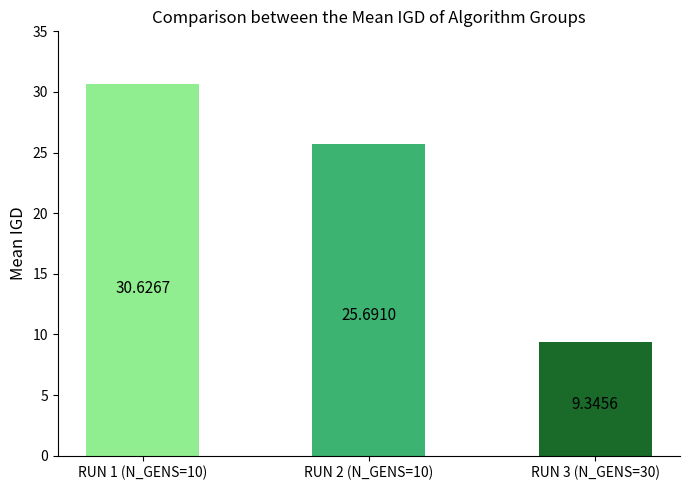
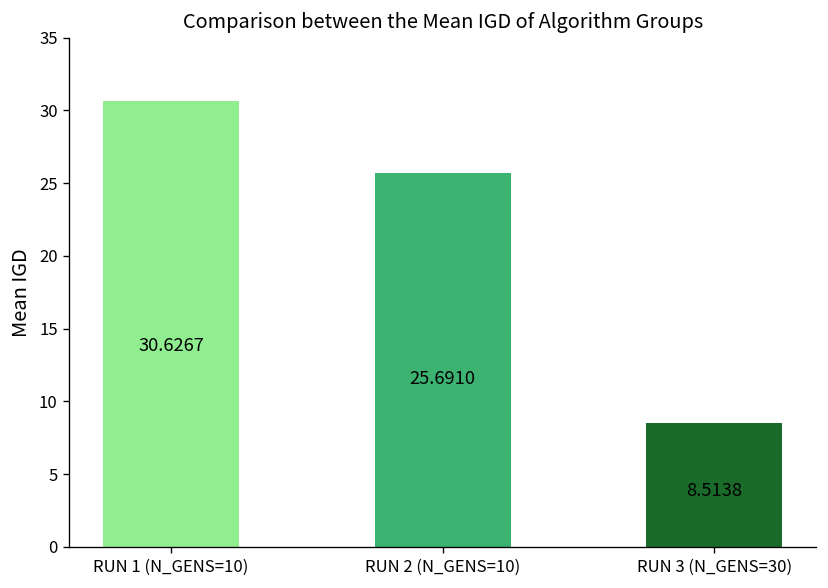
RUN 3 (N_GENS=30): 9.3456 -> 8.5138
